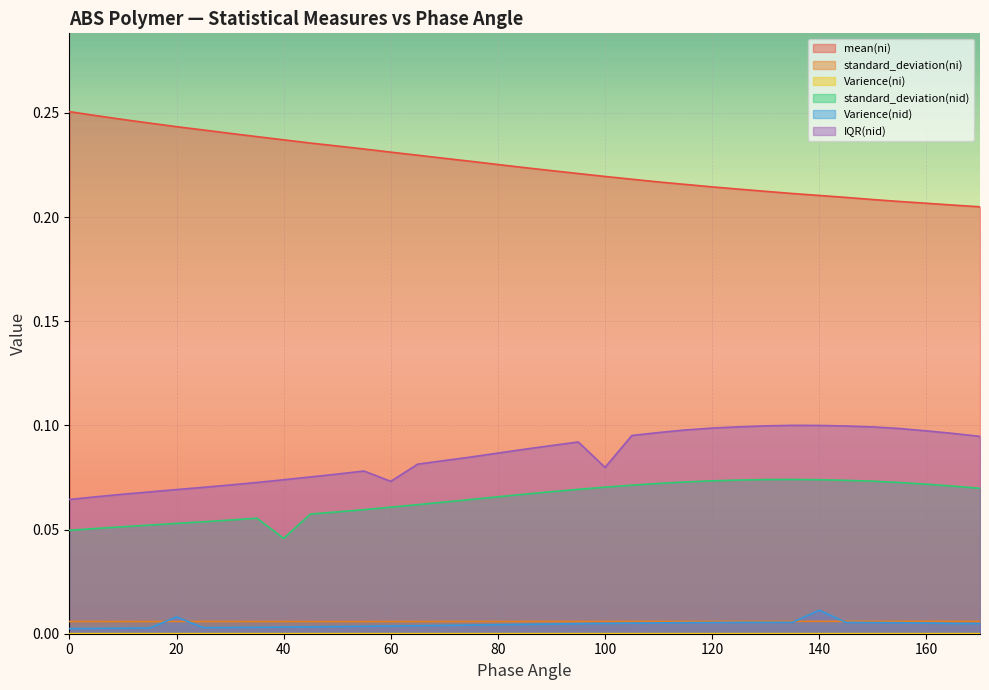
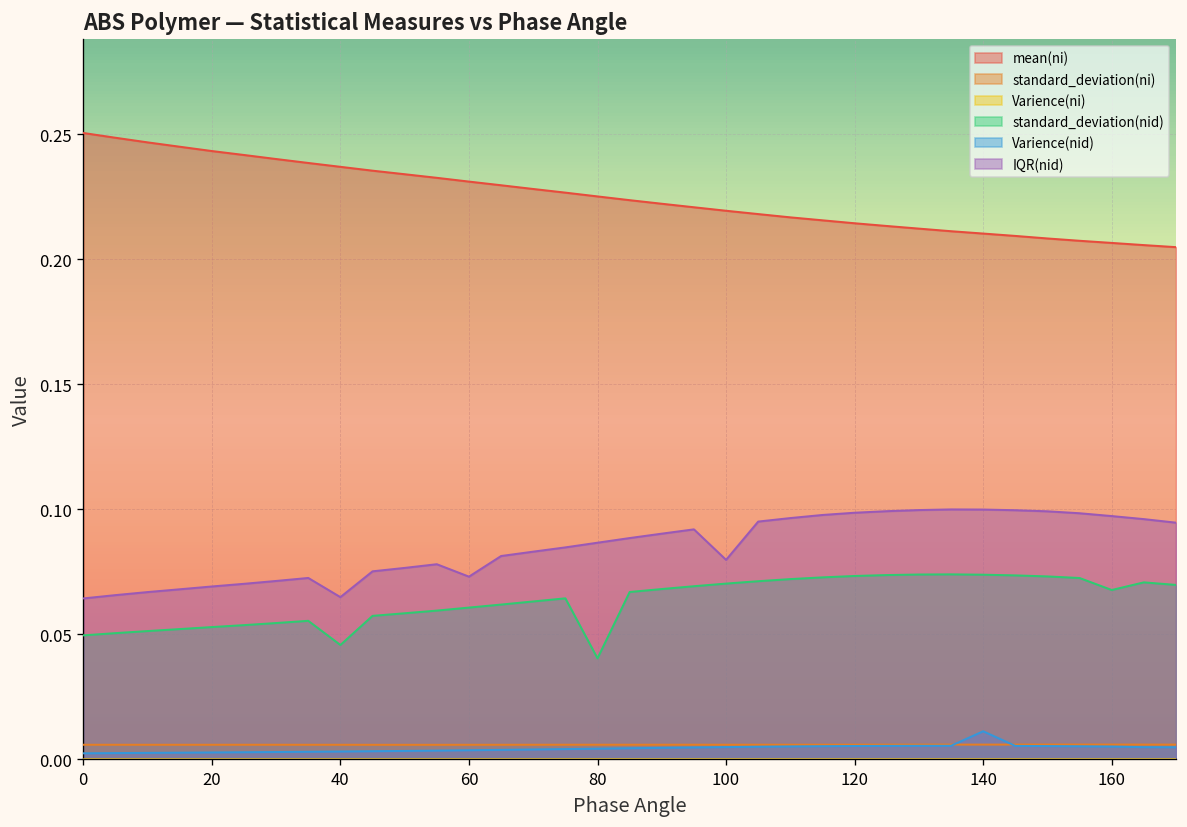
Varience(nid), 20: 0.008 -> 0.003
IQR(nid), 40: 0.074 -> 0.065
standard_deviation(nid), 80: 0.066 -> 0.040
standard_deviation(nid), 160: 0.072 -> 0.068
